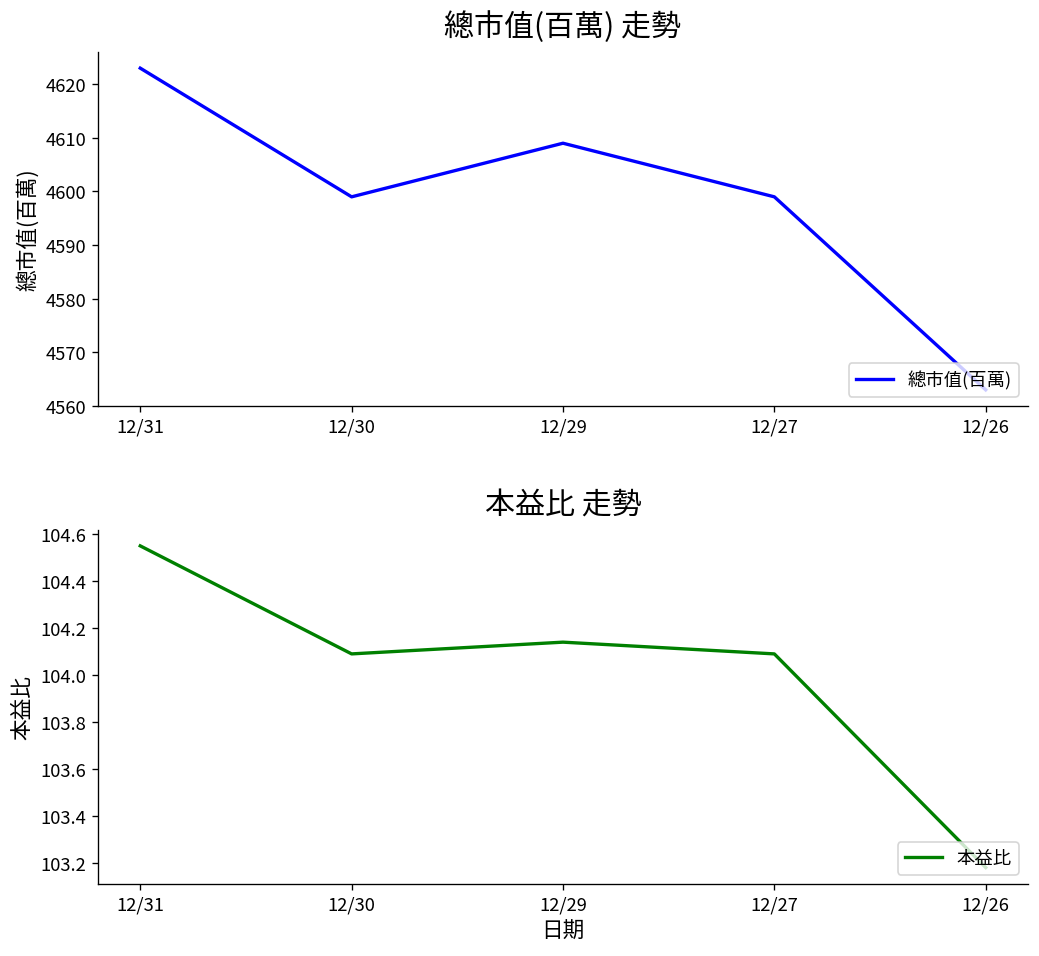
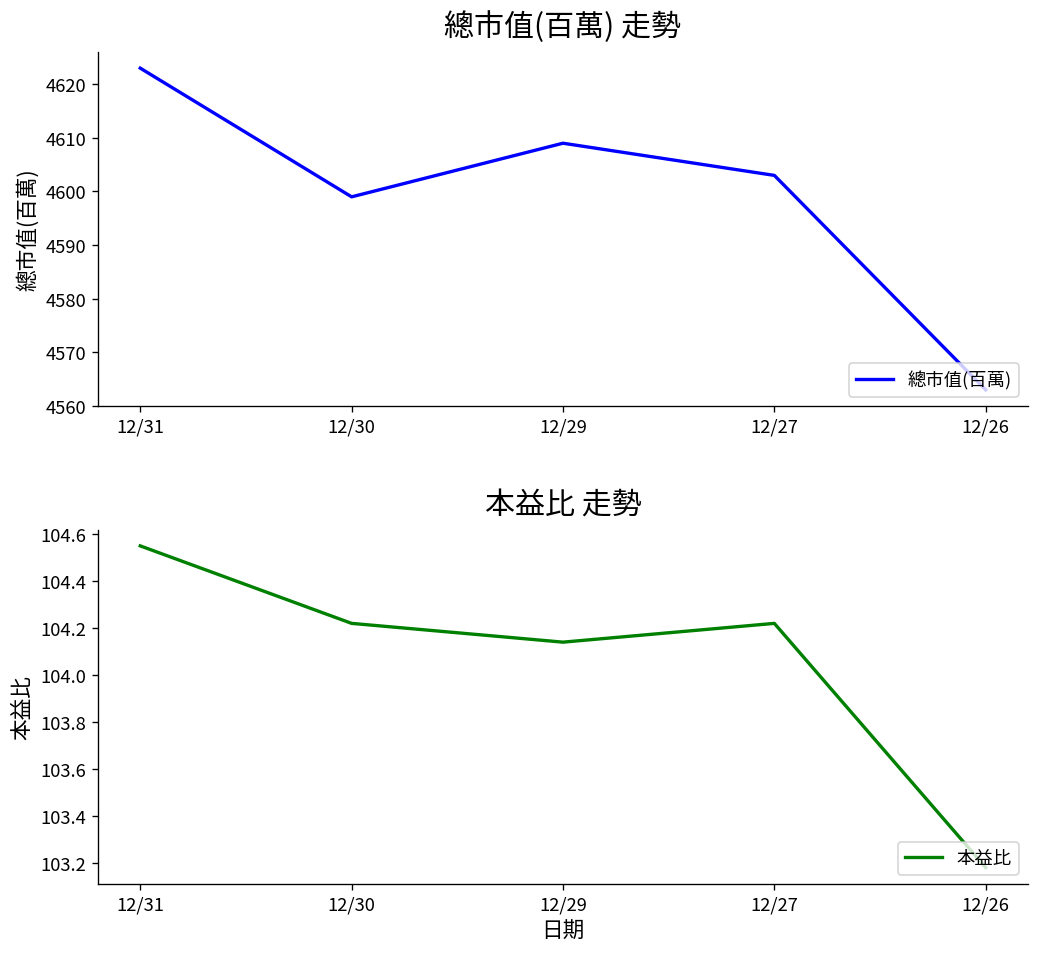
總市值(百萬) 走勢, 12/27: 4599 -> 4603
本益比 走勢, 12/30: 104.09 -> 104.22
本益比 走勢, 12/27: 104.09 -> 104.22
